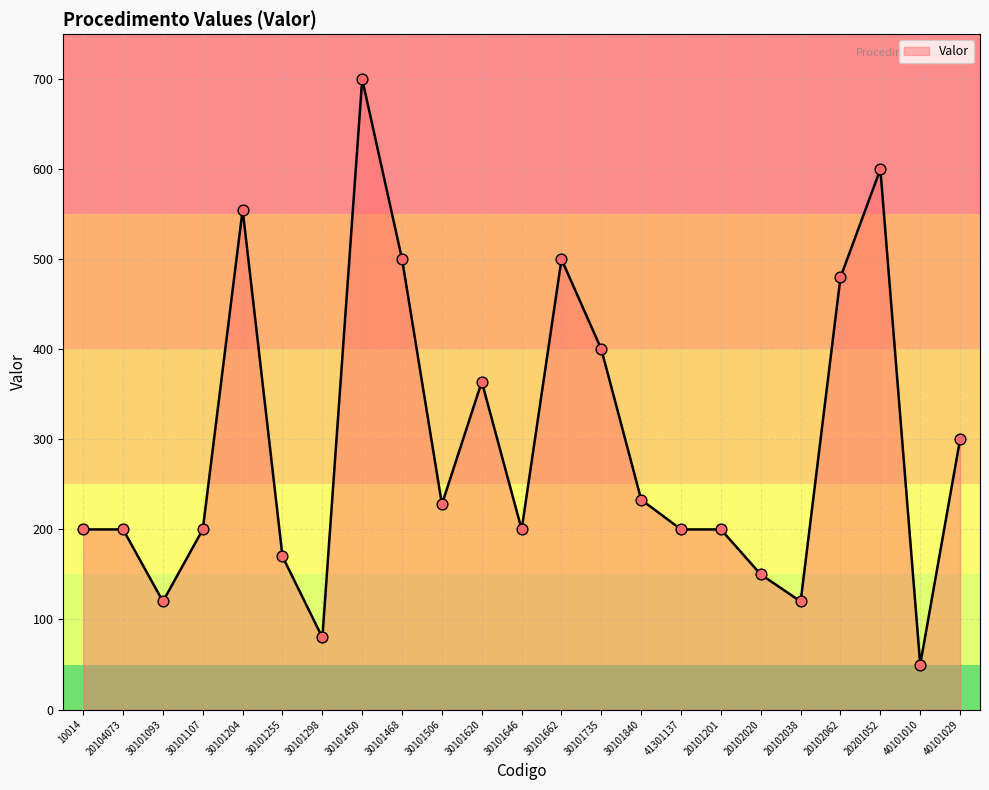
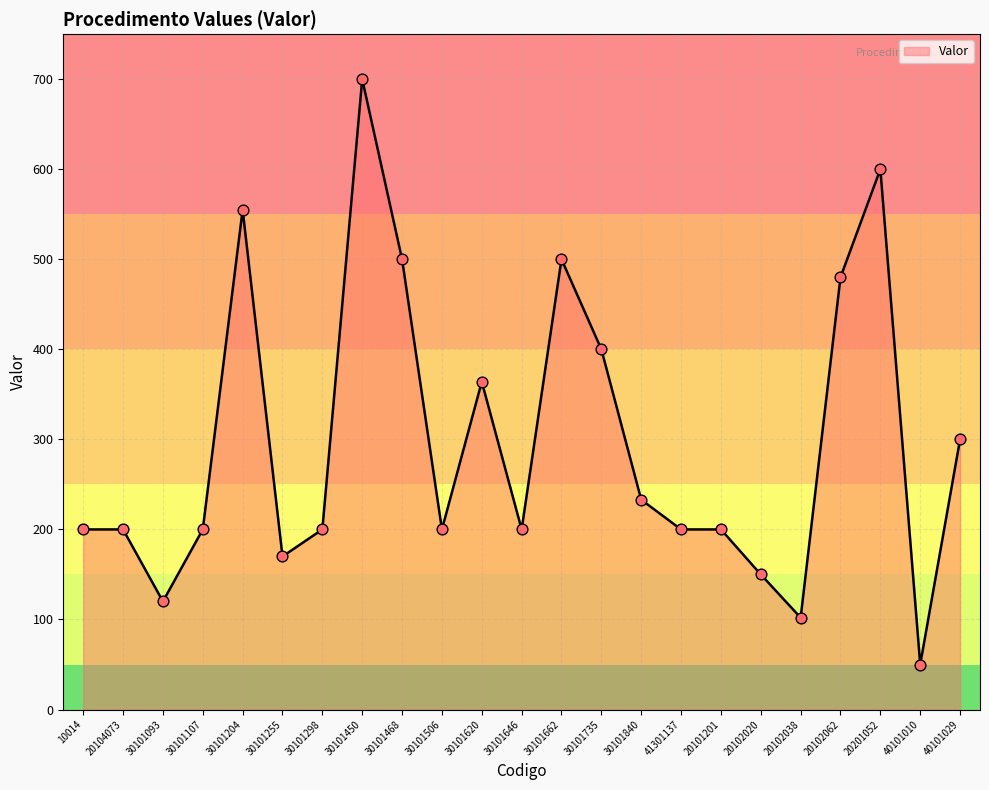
30101298: 80 -> 200
30101506: 230 -> 200
20102038: 120 -> 100
